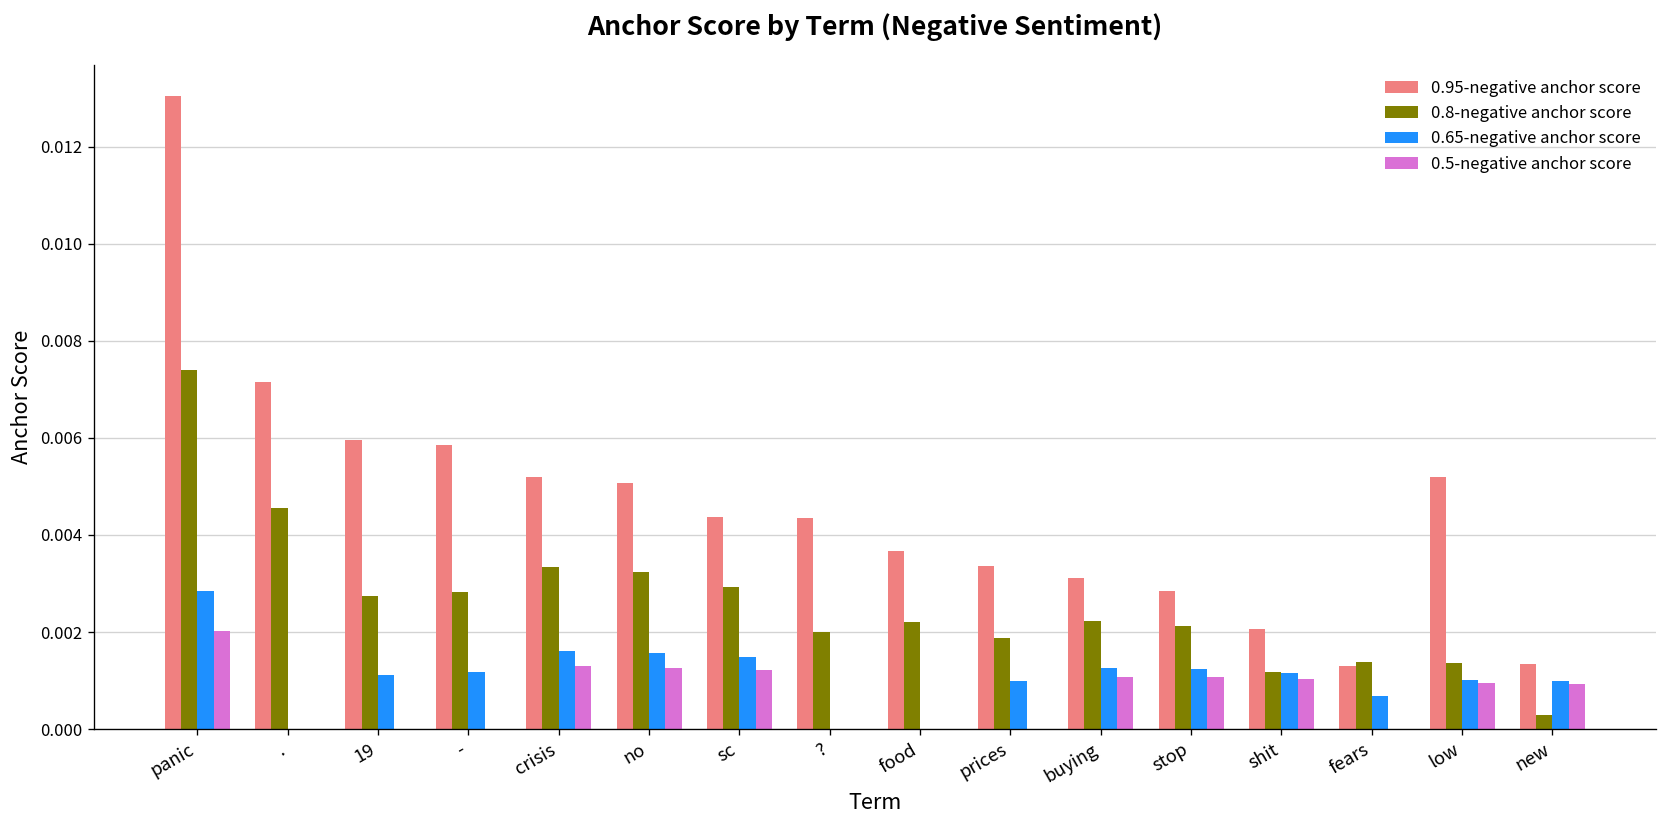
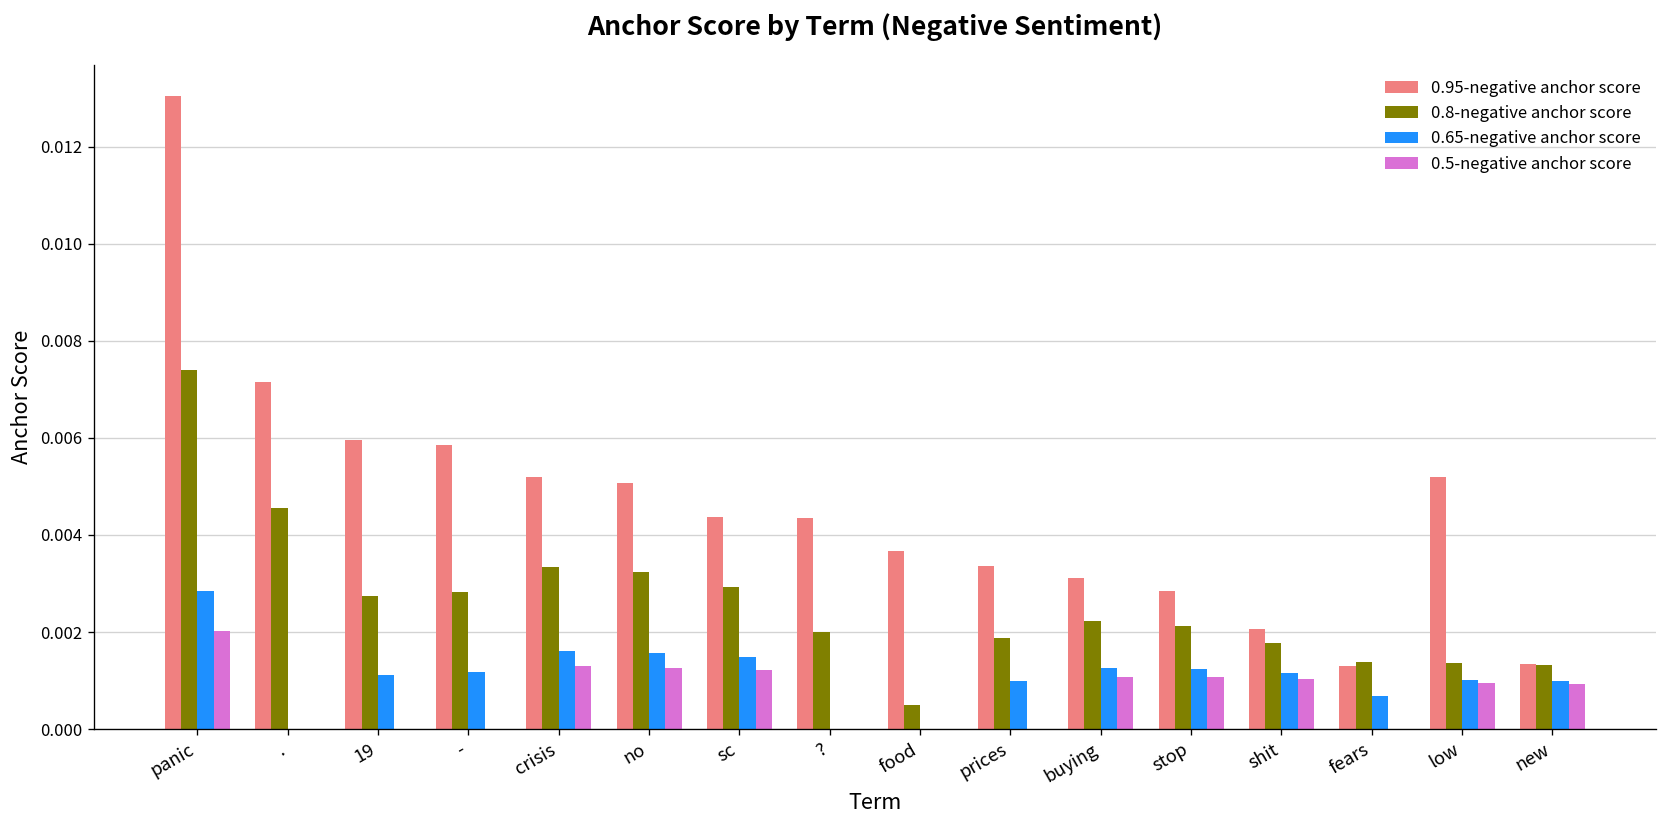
0.8-negative anchor score, food: 0.0022 -> 0.0005
0.8-negative anchor score, shit: 0.0012 -> 0.0018
0.8-negative anchor score, new: 0.0003 -> 0.0013
